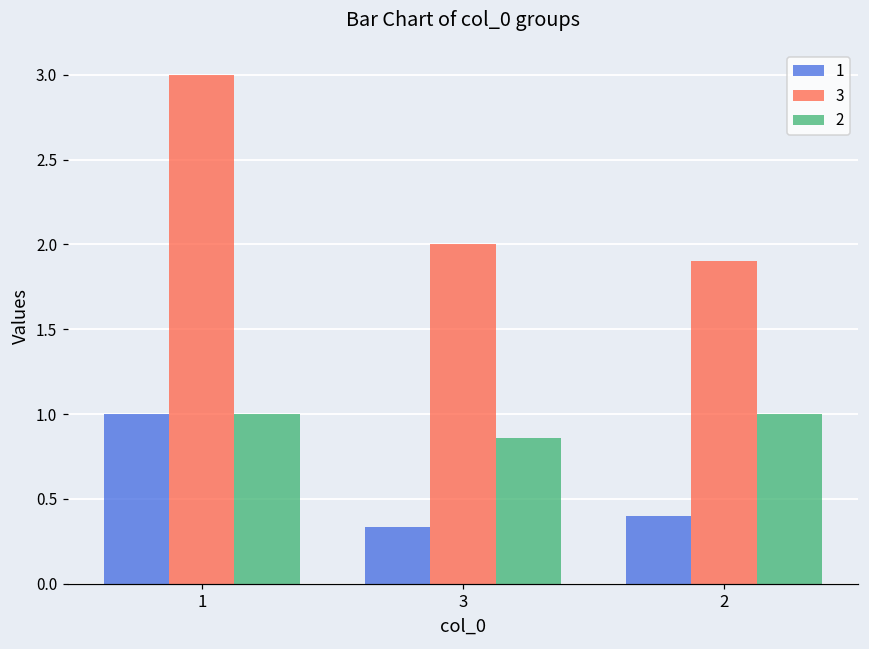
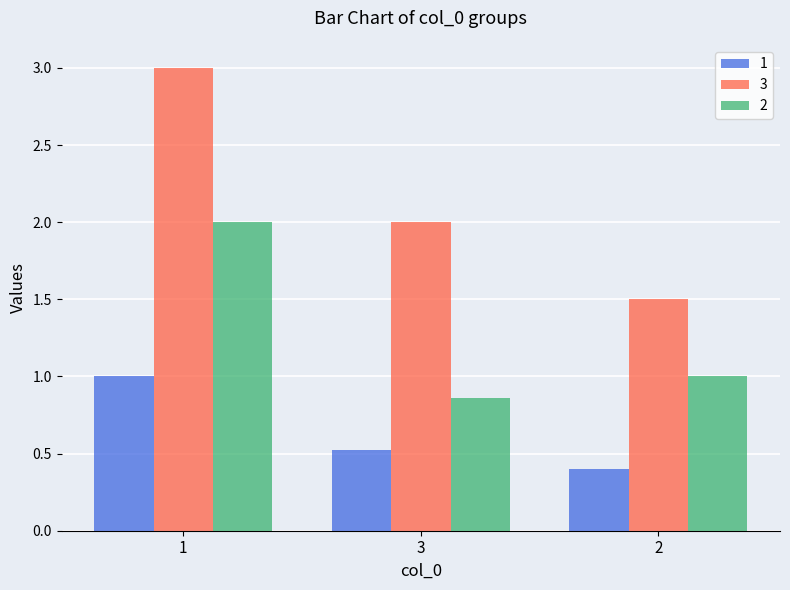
2, 1: 1 -> 2
1, 3: 0.33 -> 0.52
3, 2: 1.9 -> 1.5
